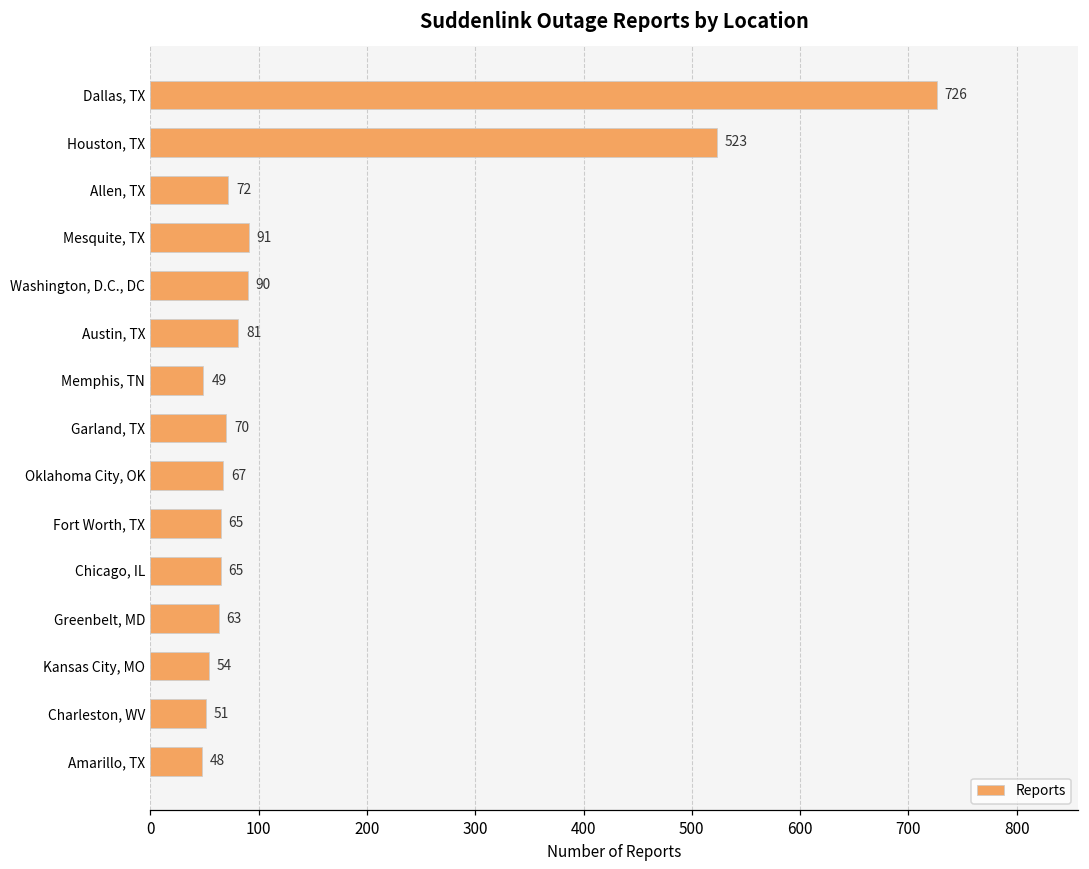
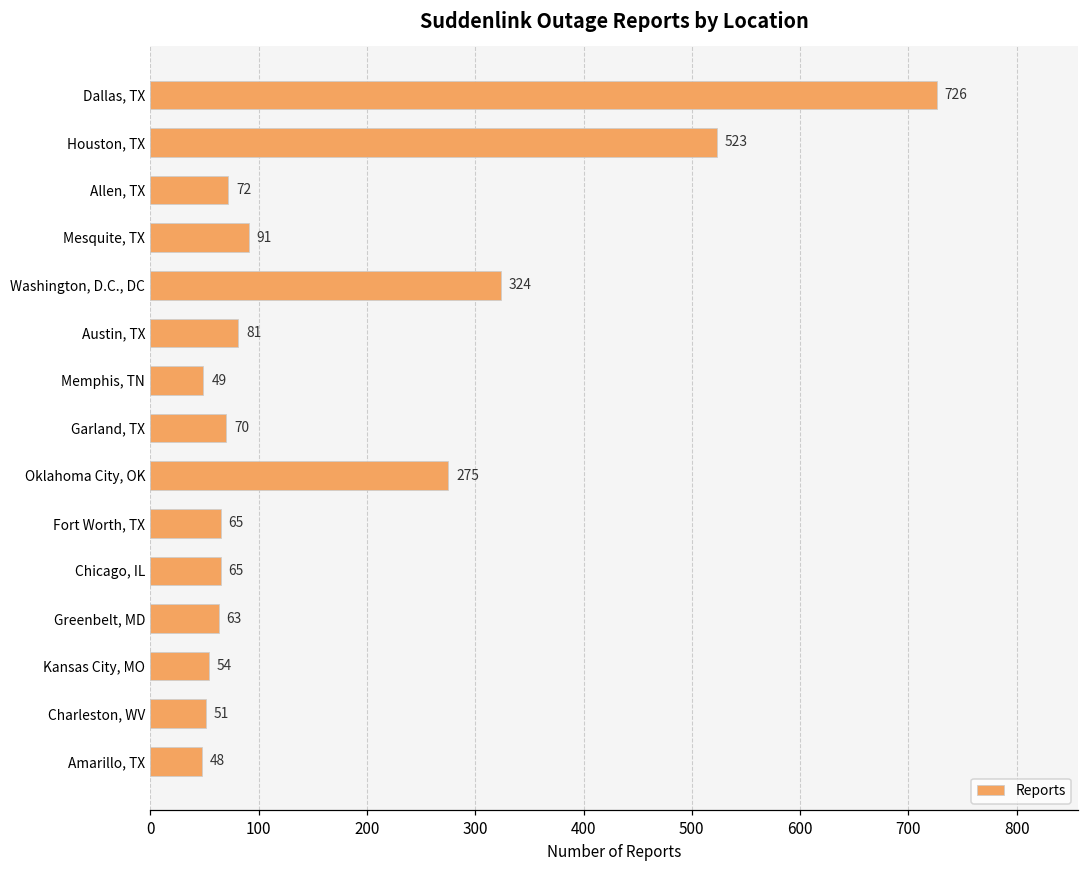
Washington, D.C., DC: 90 -> 324
Oklahoma City, OK: 67 -> 275
